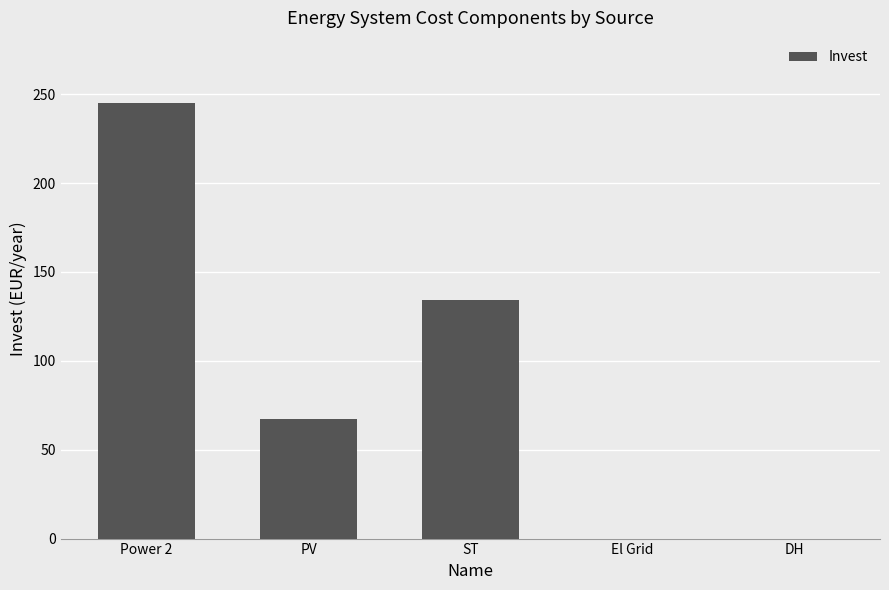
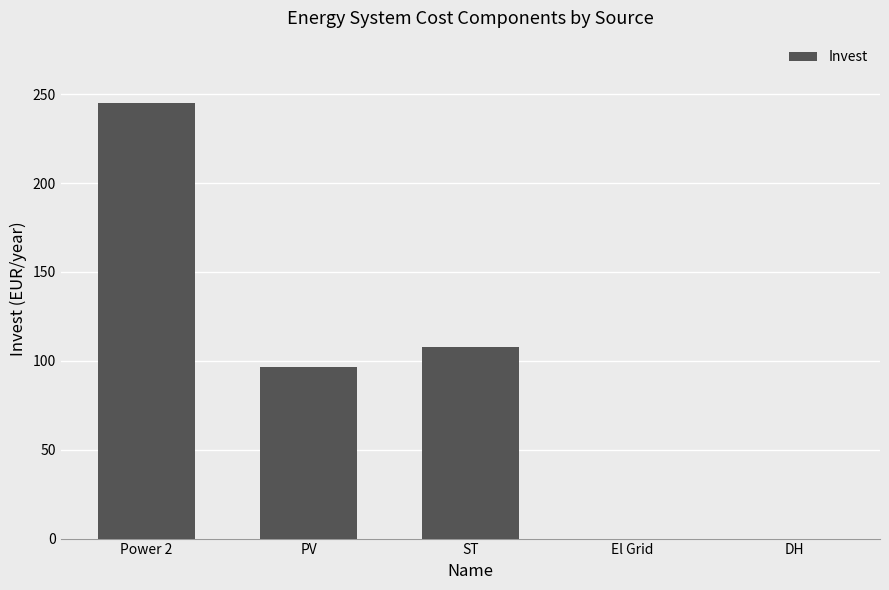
PV: 67 -> 96
ST: 134 -> 108
